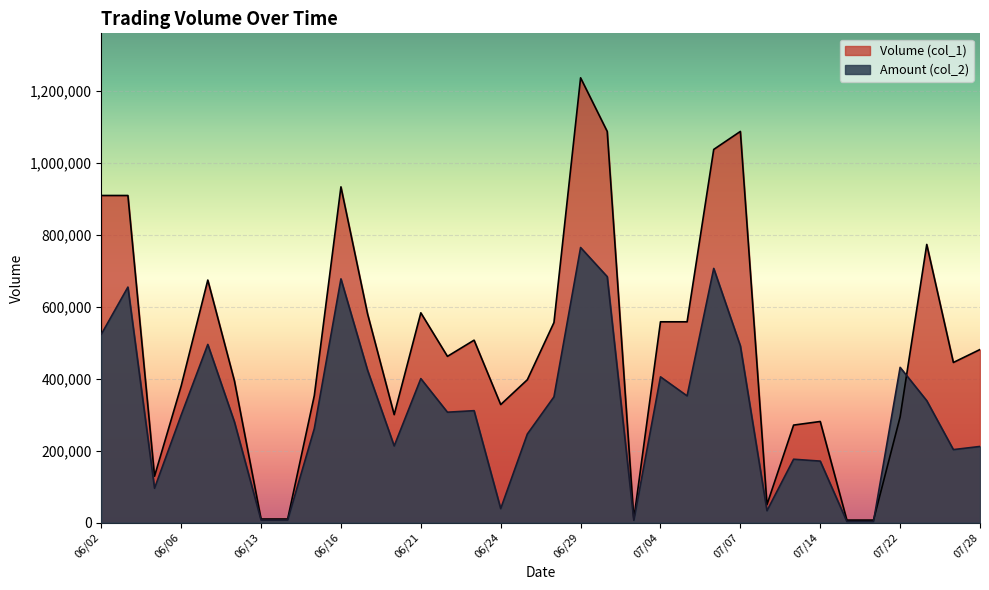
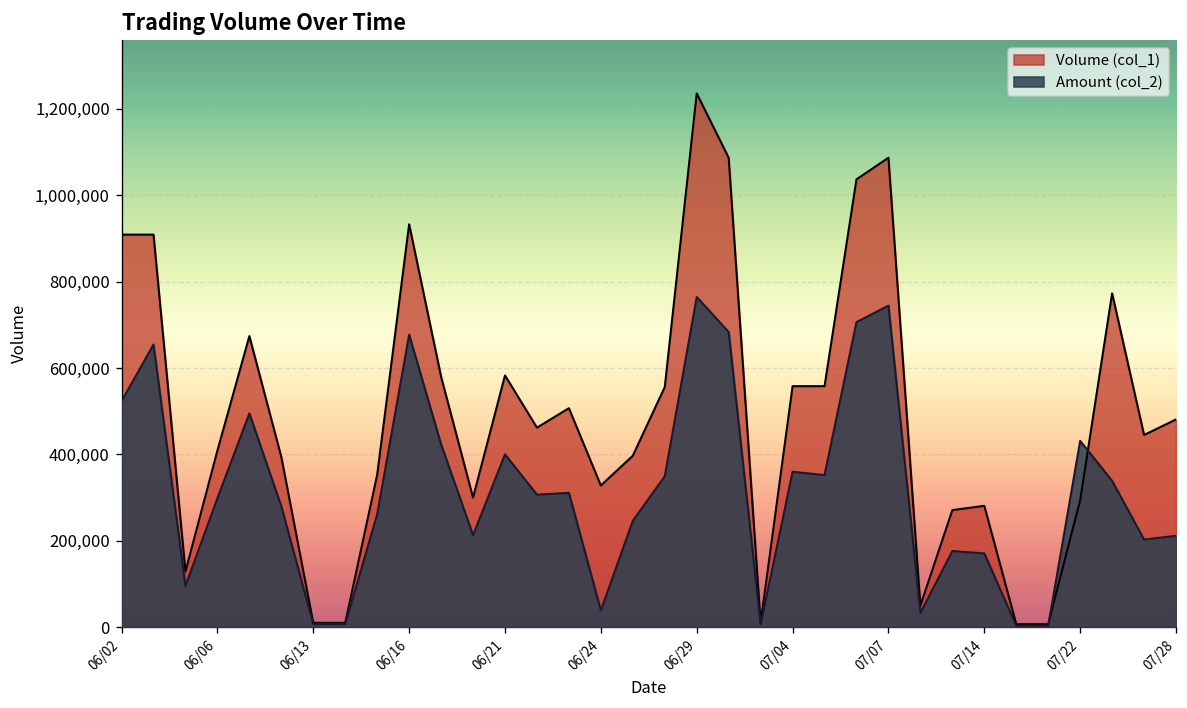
Volume (col_1), 06/06: 380,000 -> 410,000
Amount (col_2), 07/04: 410,000 -> 360,000
Amount (col_2), 07/07: 490,000 -> 740,000
